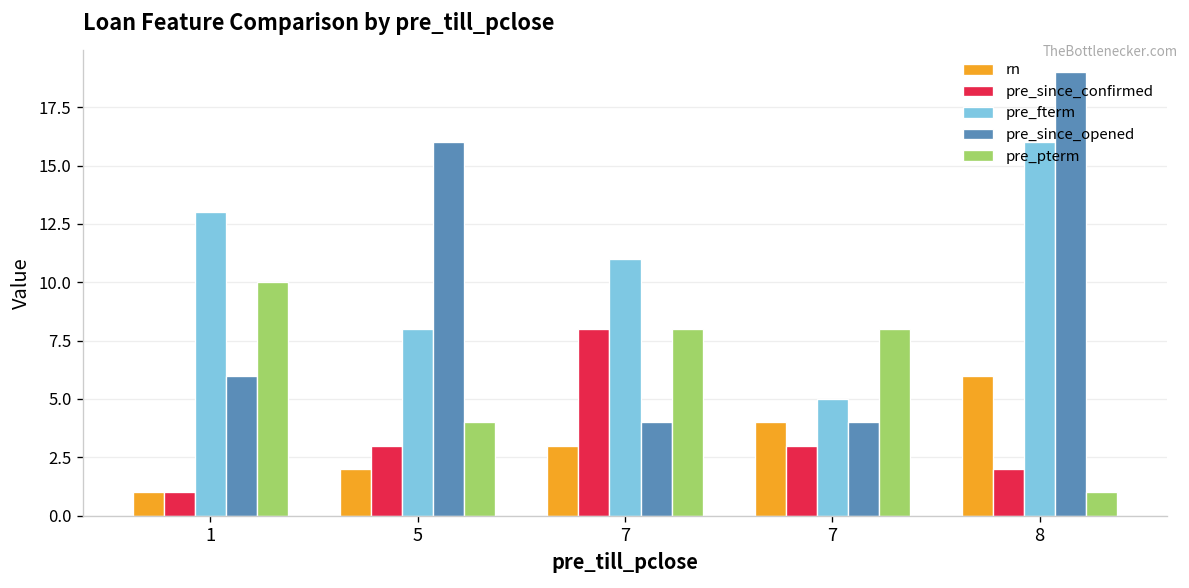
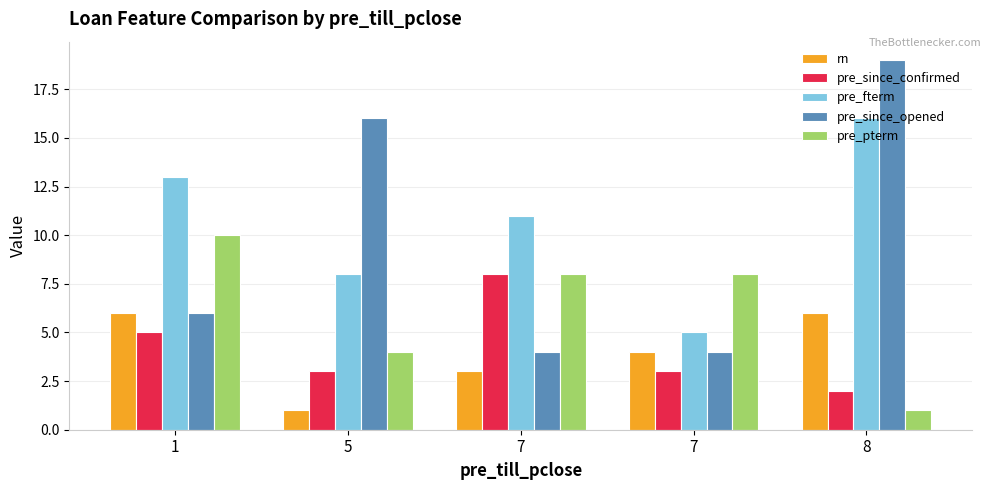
rn, 1: 1 -> 6
pre_since_confirmed, 1: 1 -> 5
rn, 5: 2 -> 1
